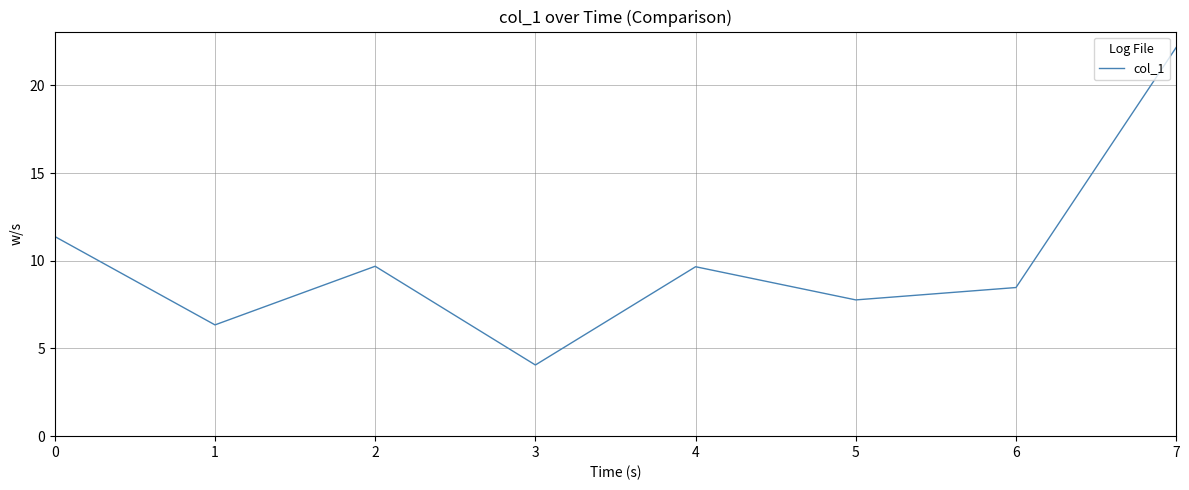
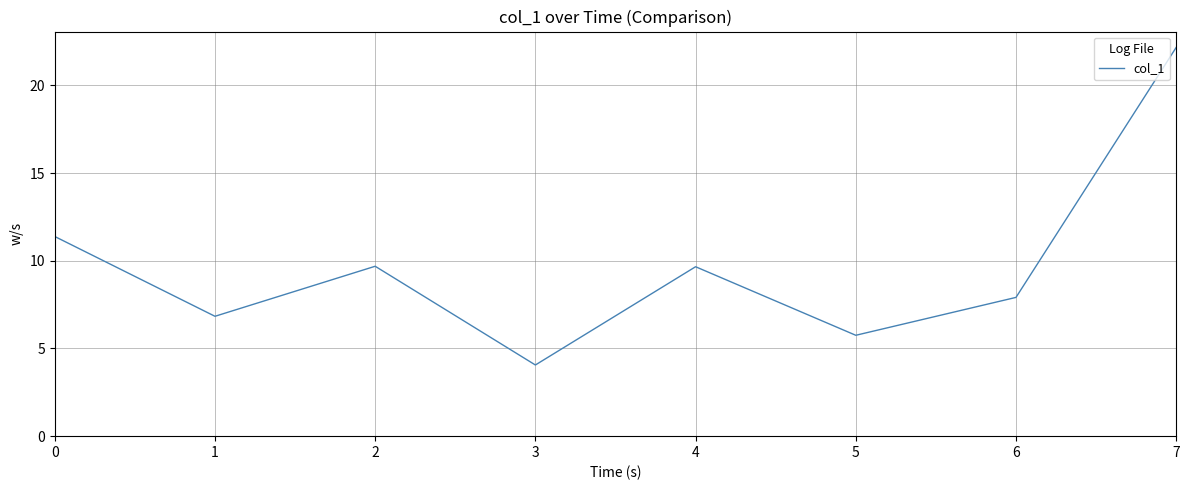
1: 6.3 -> 6.8
5: 7.8 -> 5.8
6: 8.5 -> 7.9
